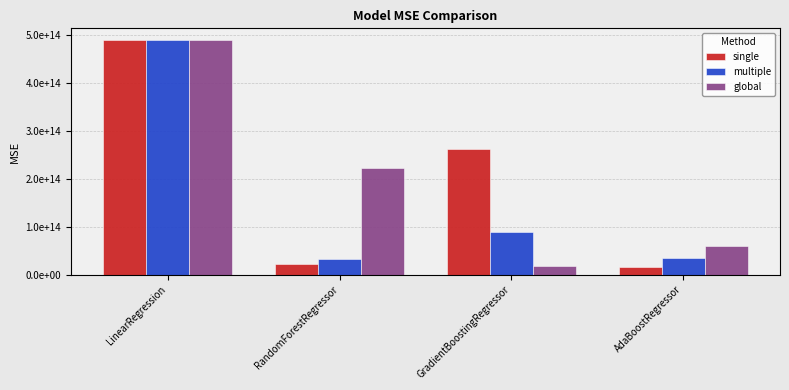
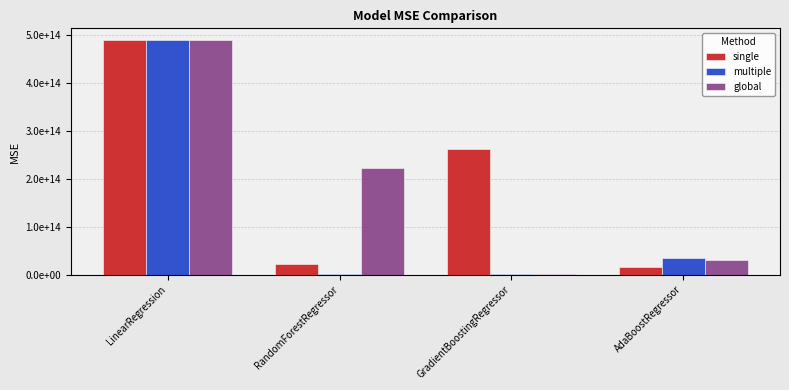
multiple, RandomForestRegressor: 30000000000000 -> 0
multiple, GradientBoostingRegressor: 90000000000000 -> 0
global, GradientBoostingRegressor: 20000000000000 -> 0
global, AdaBoostRegressor: 60000000000000 -> 30000000000000
